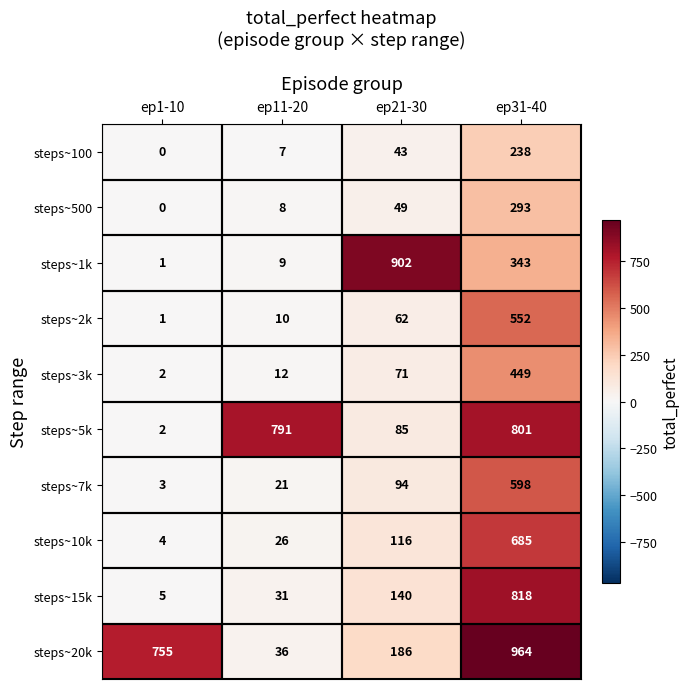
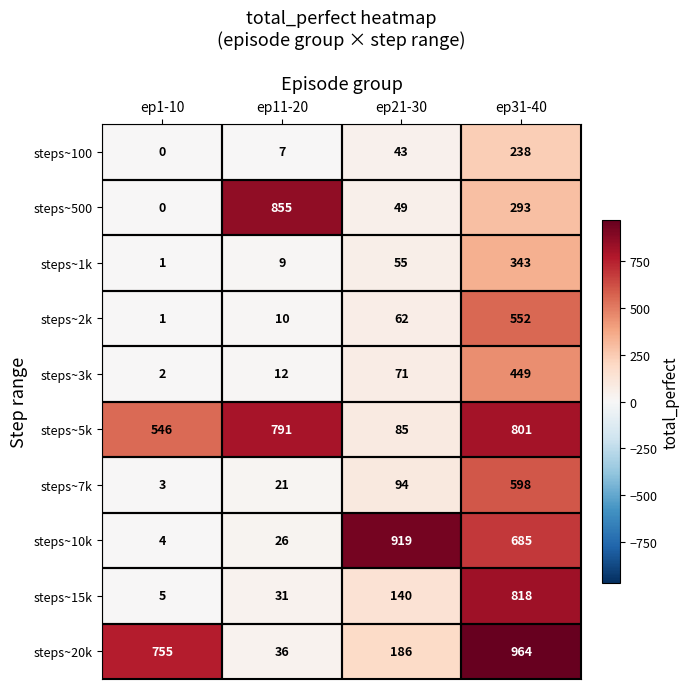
steps~500, ep11-20: 8 -> 855
steps~1k, ep21-30: 902 -> 55
steps~5k, ep1-10: 2 -> 546
steps~10k, ep21-30: 116 -> 919
